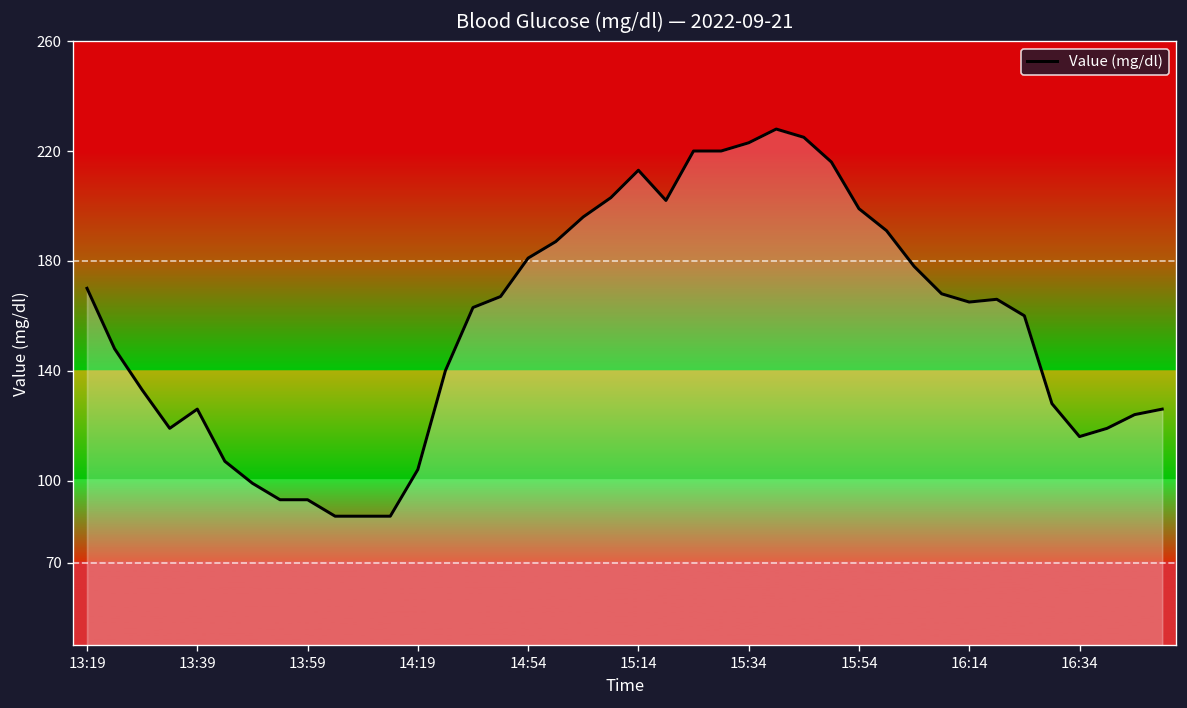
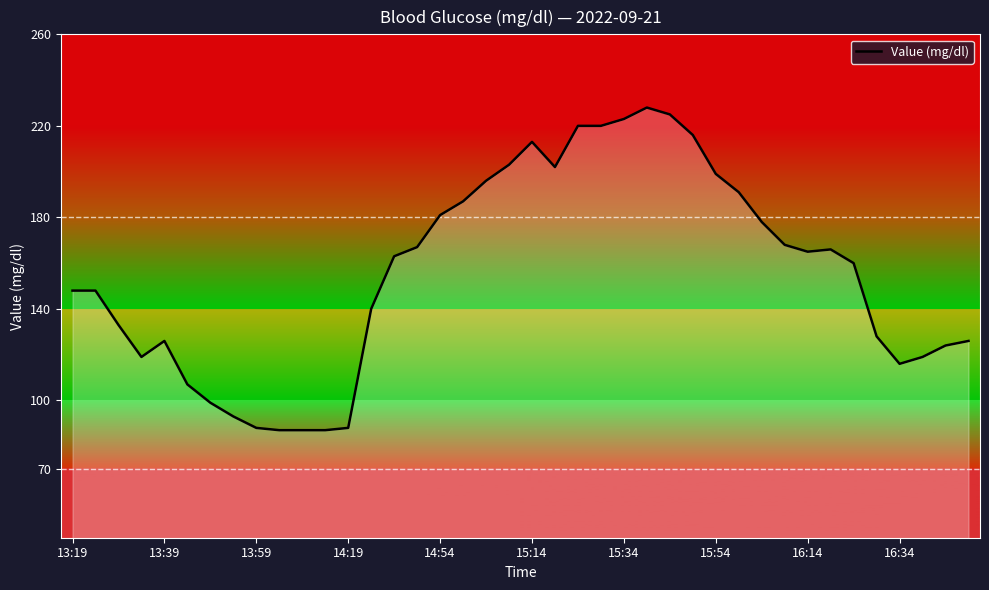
13:19: 170 -> 148
13:59: 93 -> 88
14:19: 104 -> 88
